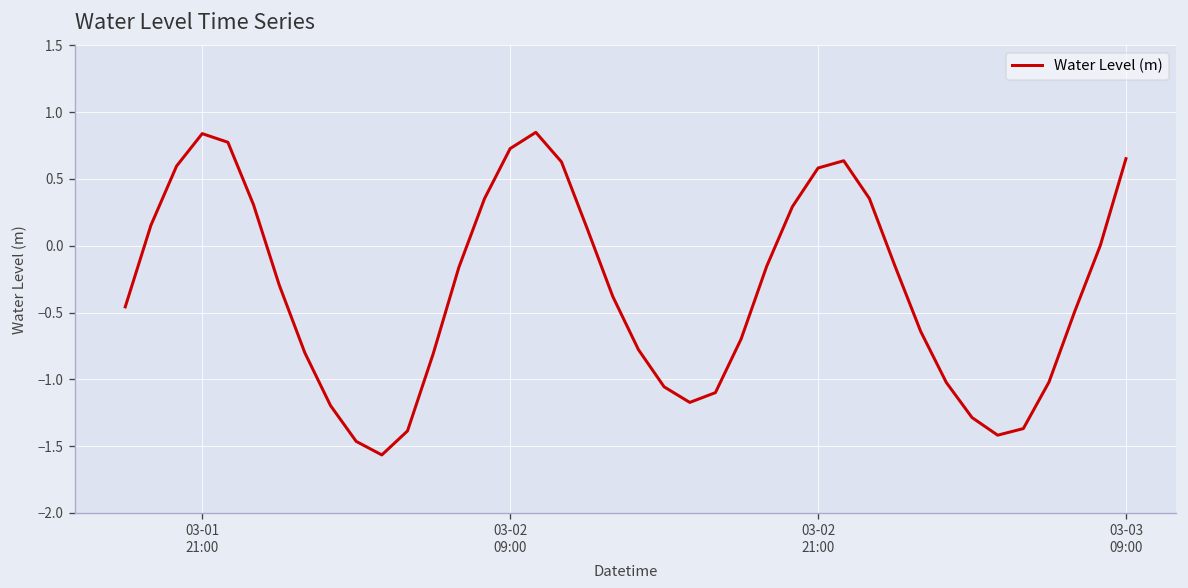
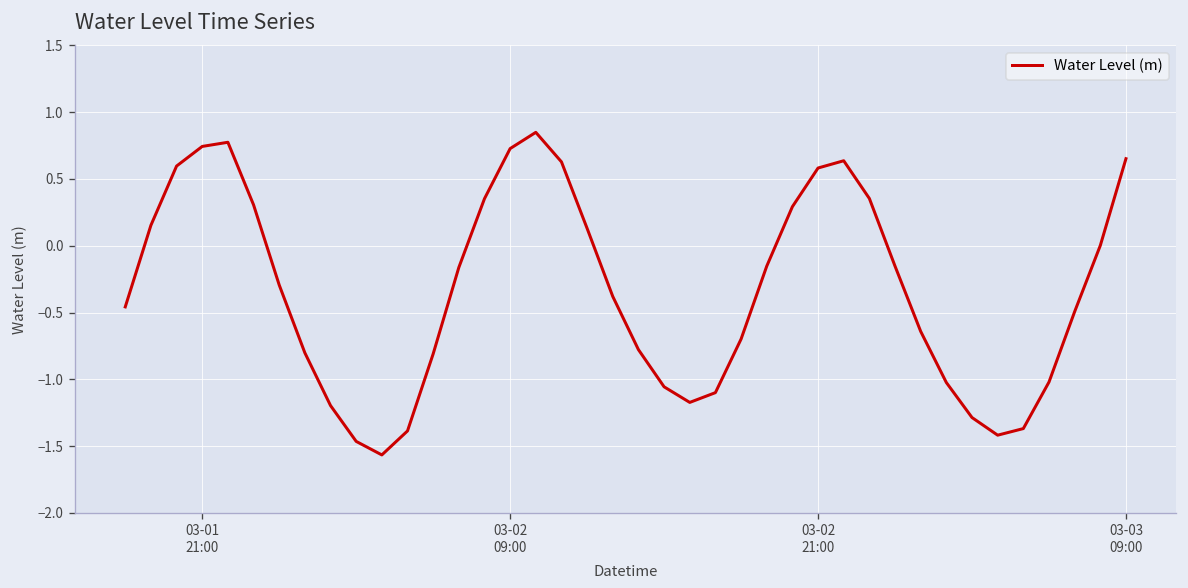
03-01 21:00: 0.84 -> 0.74
